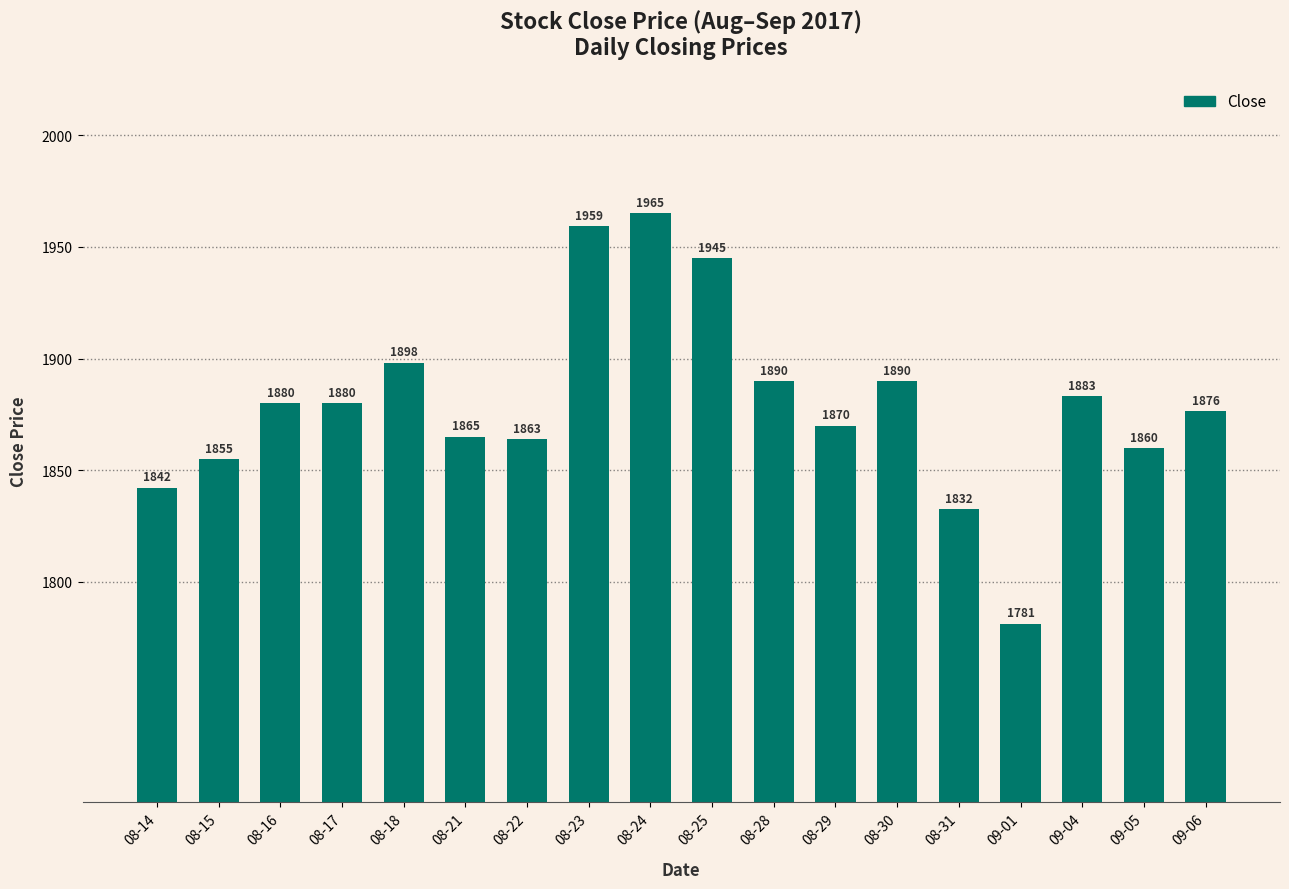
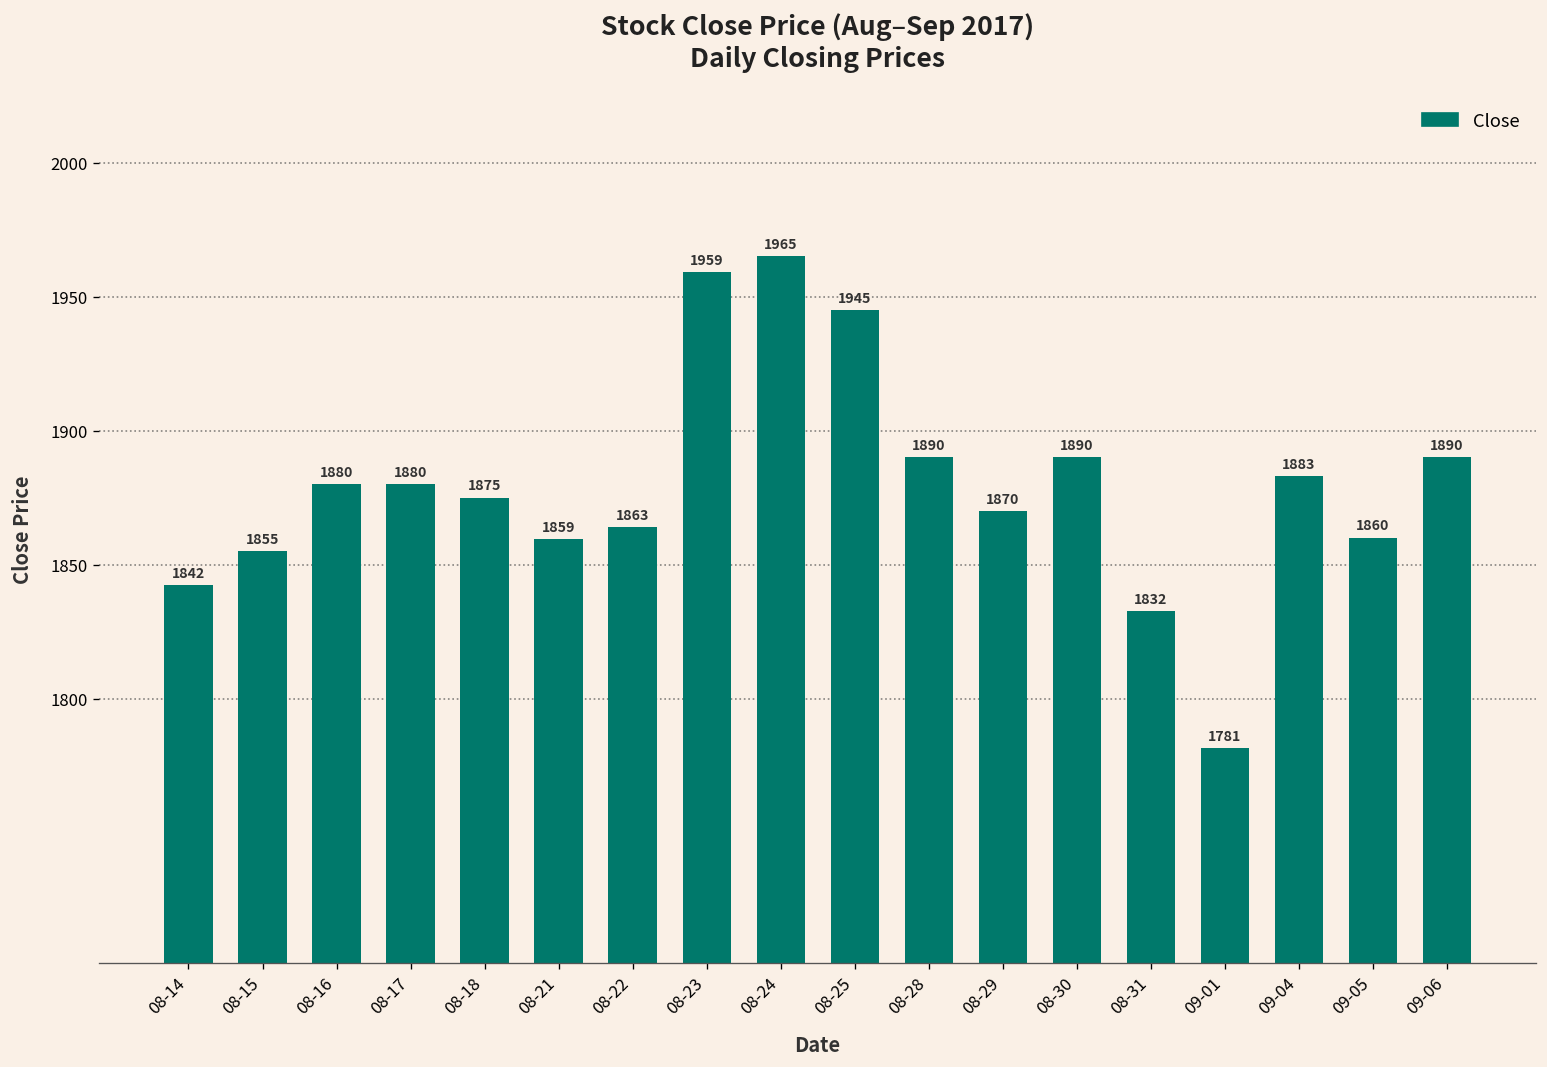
08-18: 1898 -> 1875
08-21: 1865 -> 1859
09-06: 1876 -> 1890
